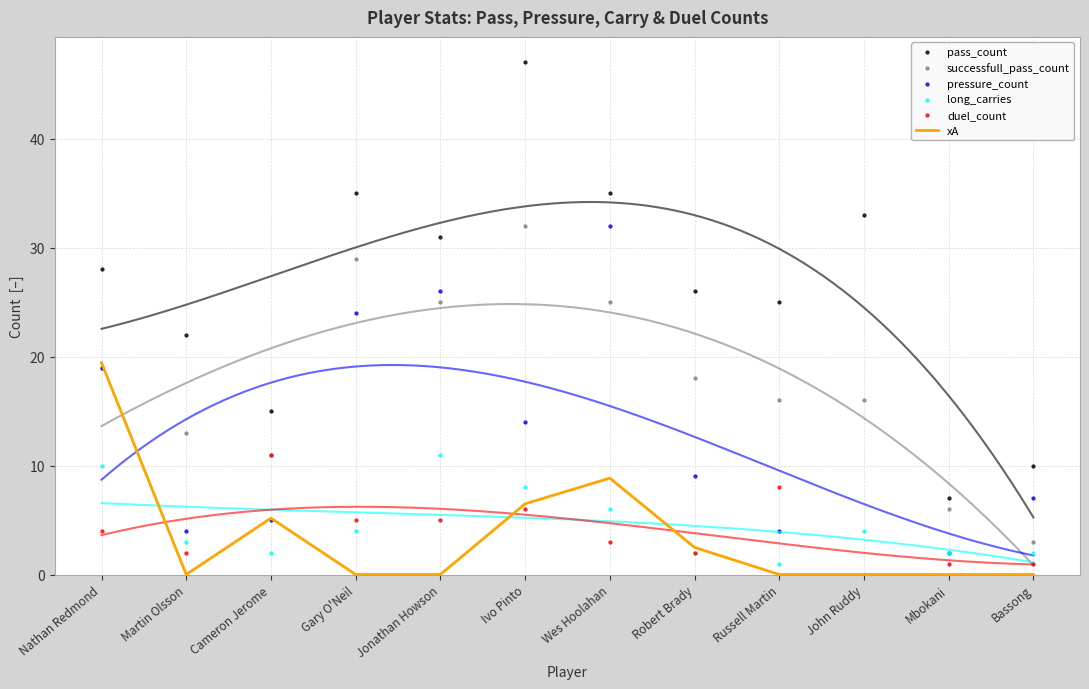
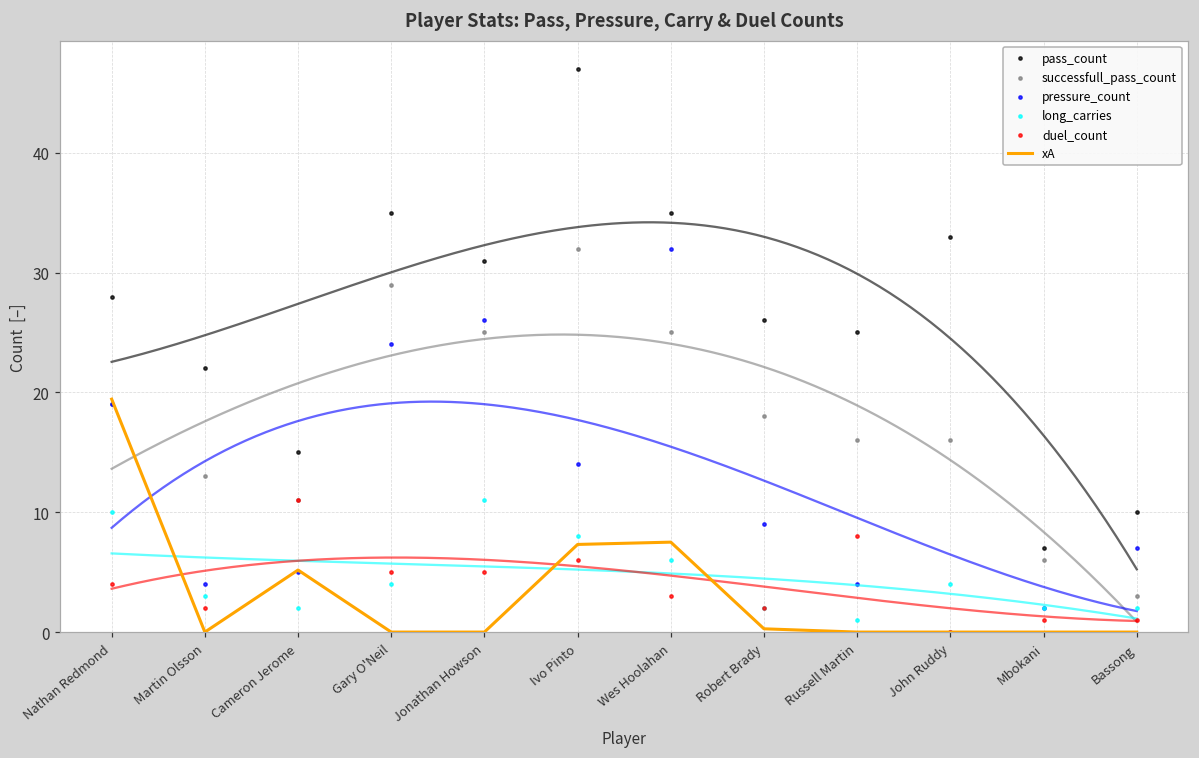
xA, Ivo Pinto: 6.5 -> 7.3
xA, Wes Hoolahan: 8.8 -> 7.5
xA, Robert Brady: 2.5 -> 0.3
